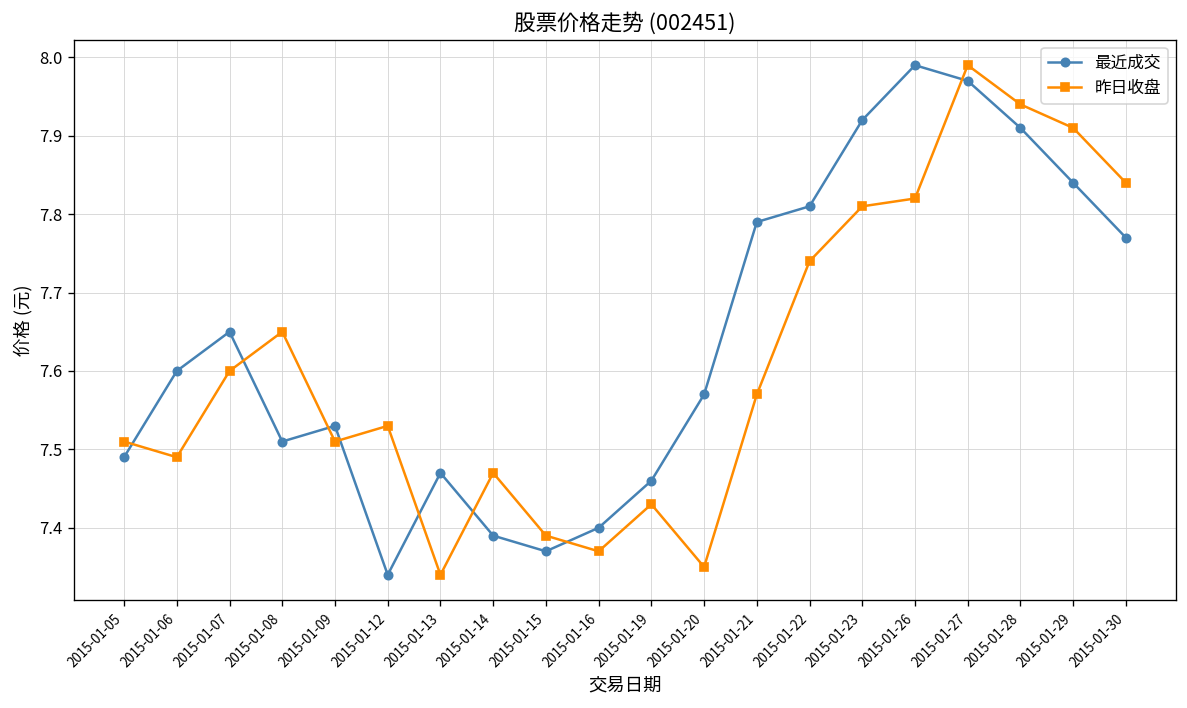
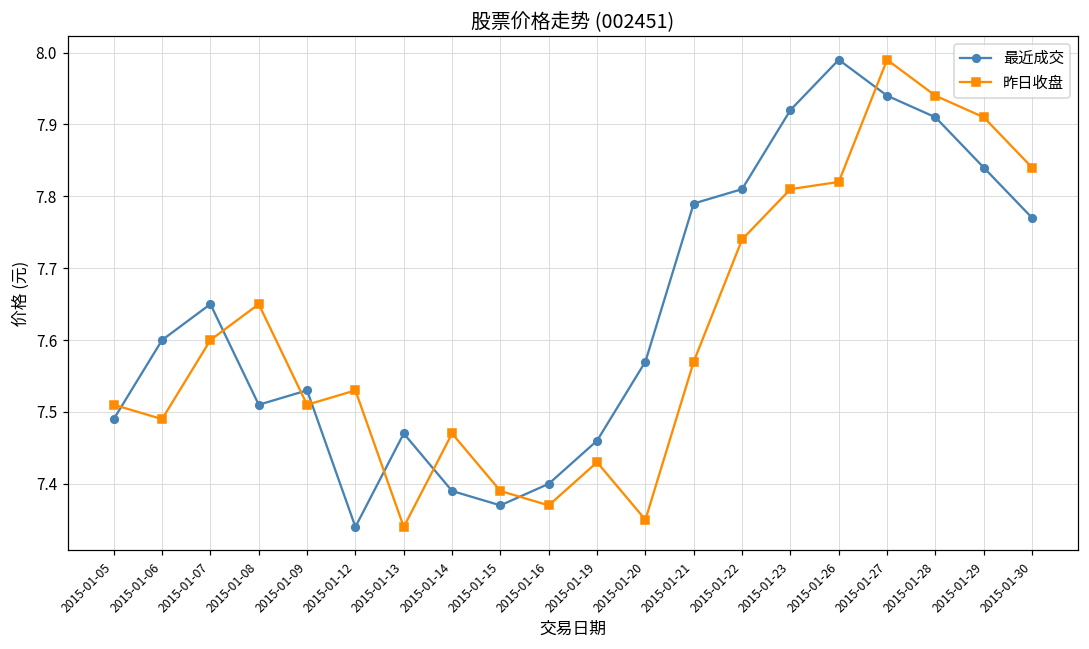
最近成交, 2015-01-27: 7.97 -> 7.94
